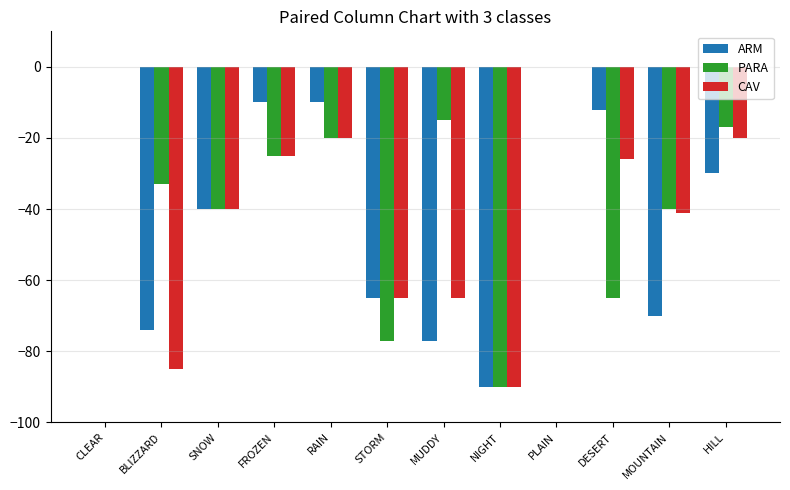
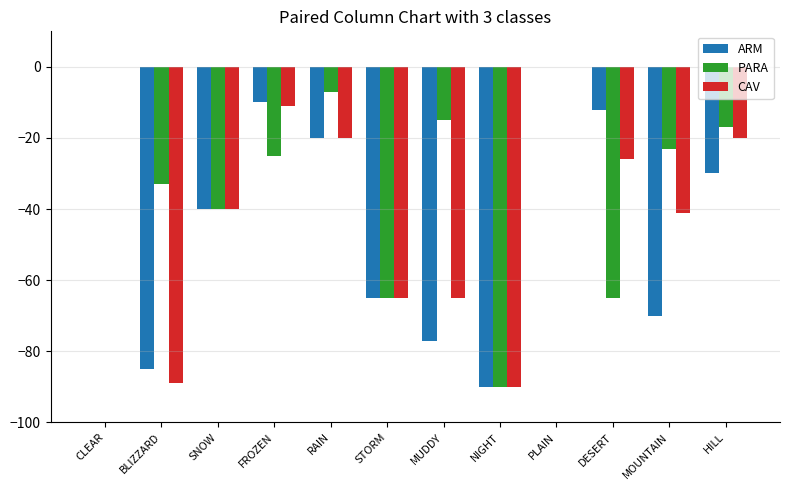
ARM, BLIZZARD: -74 -> -85
CAV, BLIZZARD: -85 -> -89
CAV, FROZEN: -25 -> -11
ARM, RAIN: -10 -> -20
PARA, RAIN: -20 -> -7
PARA, STORM: -77 -> -65
PARA, MOUNTAIN: -40 -> -23
